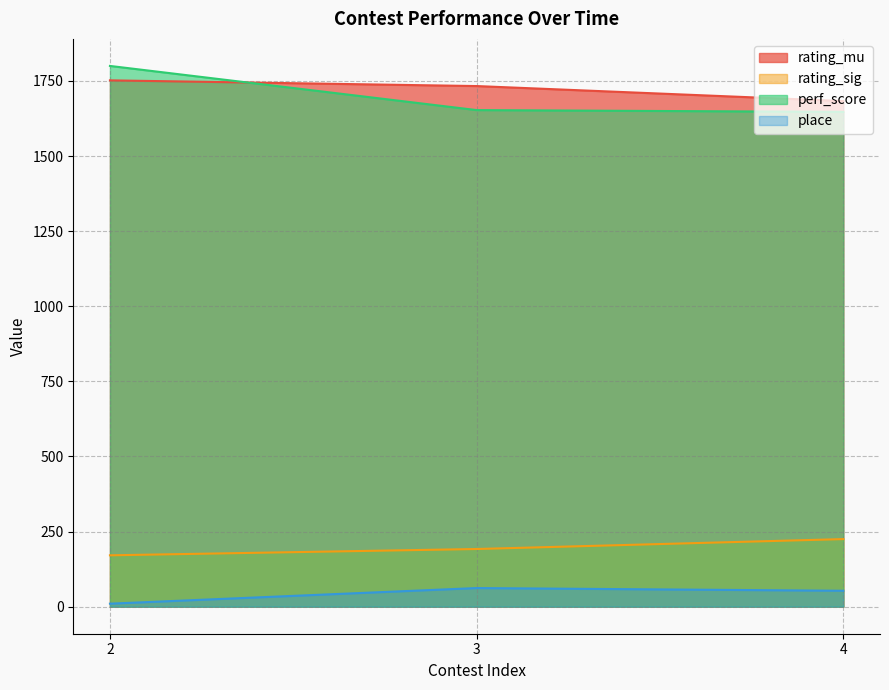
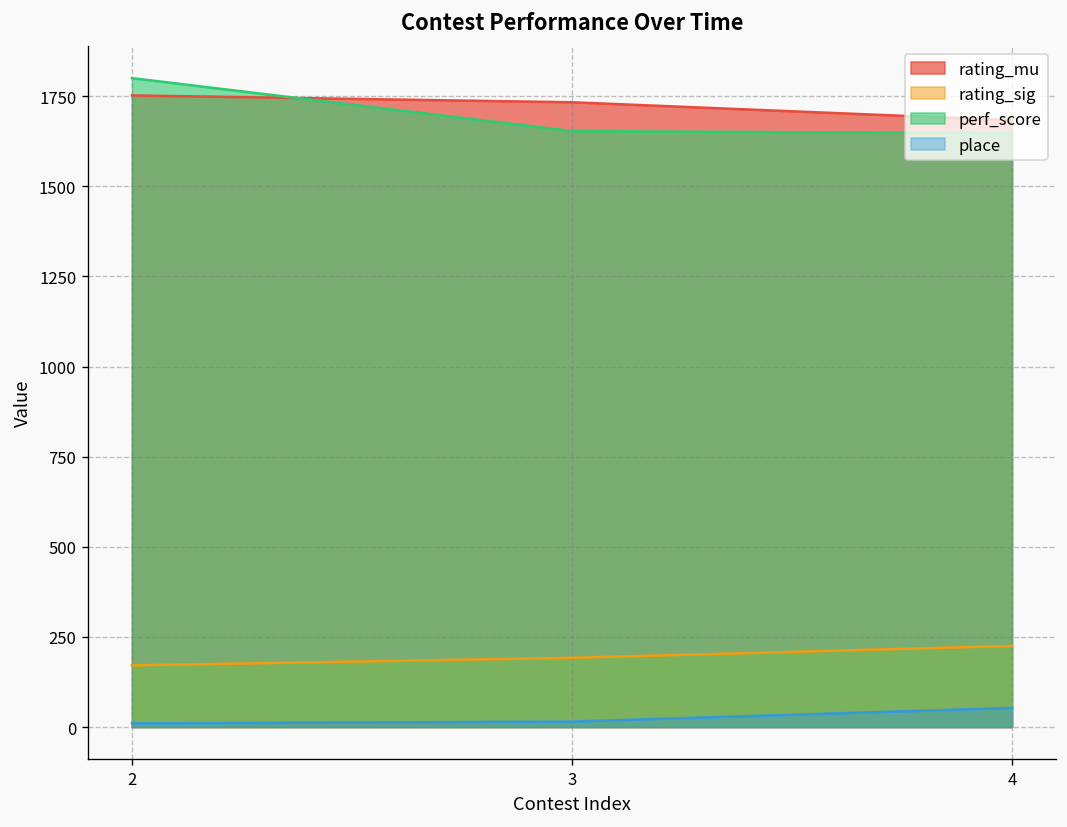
place, 3: 60 -> 20
